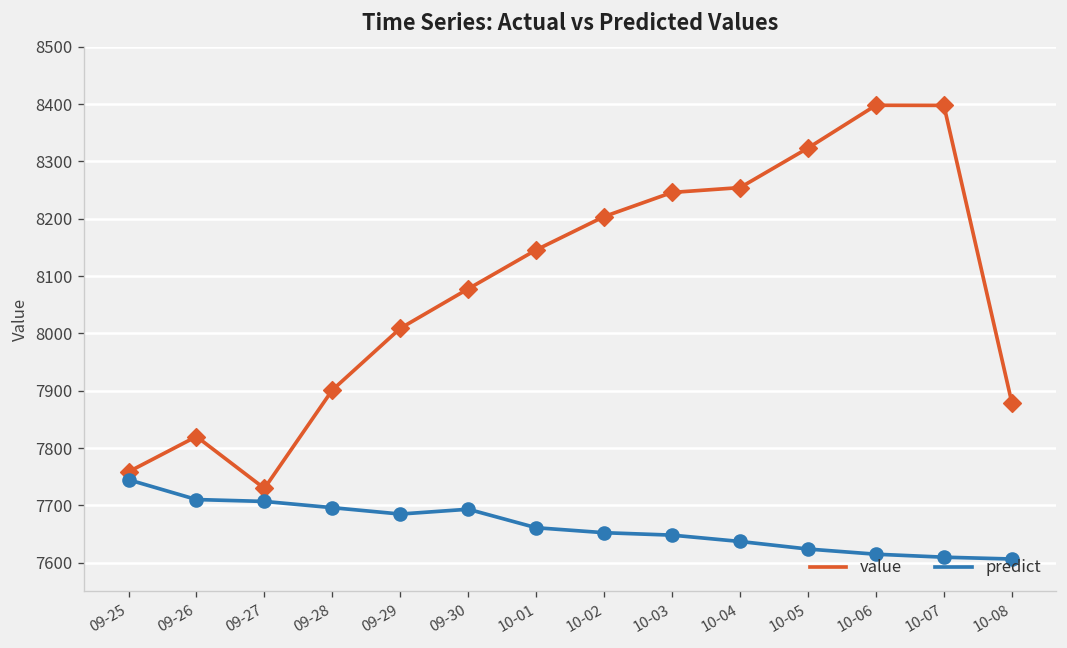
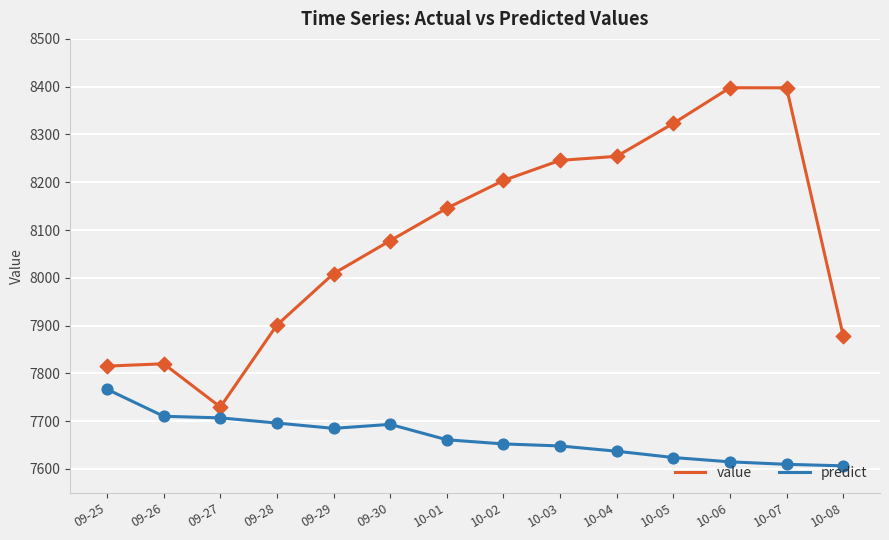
value, 09-25: 7760 -> 7820
predict, 09-25: 7740 -> 7770
